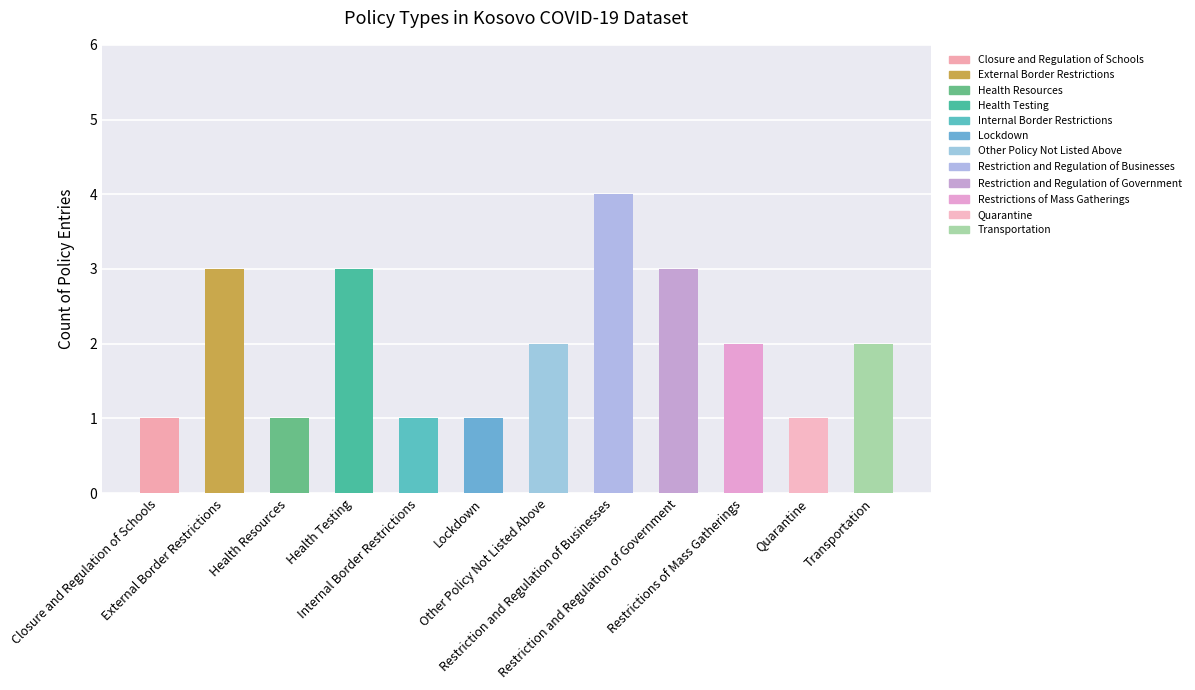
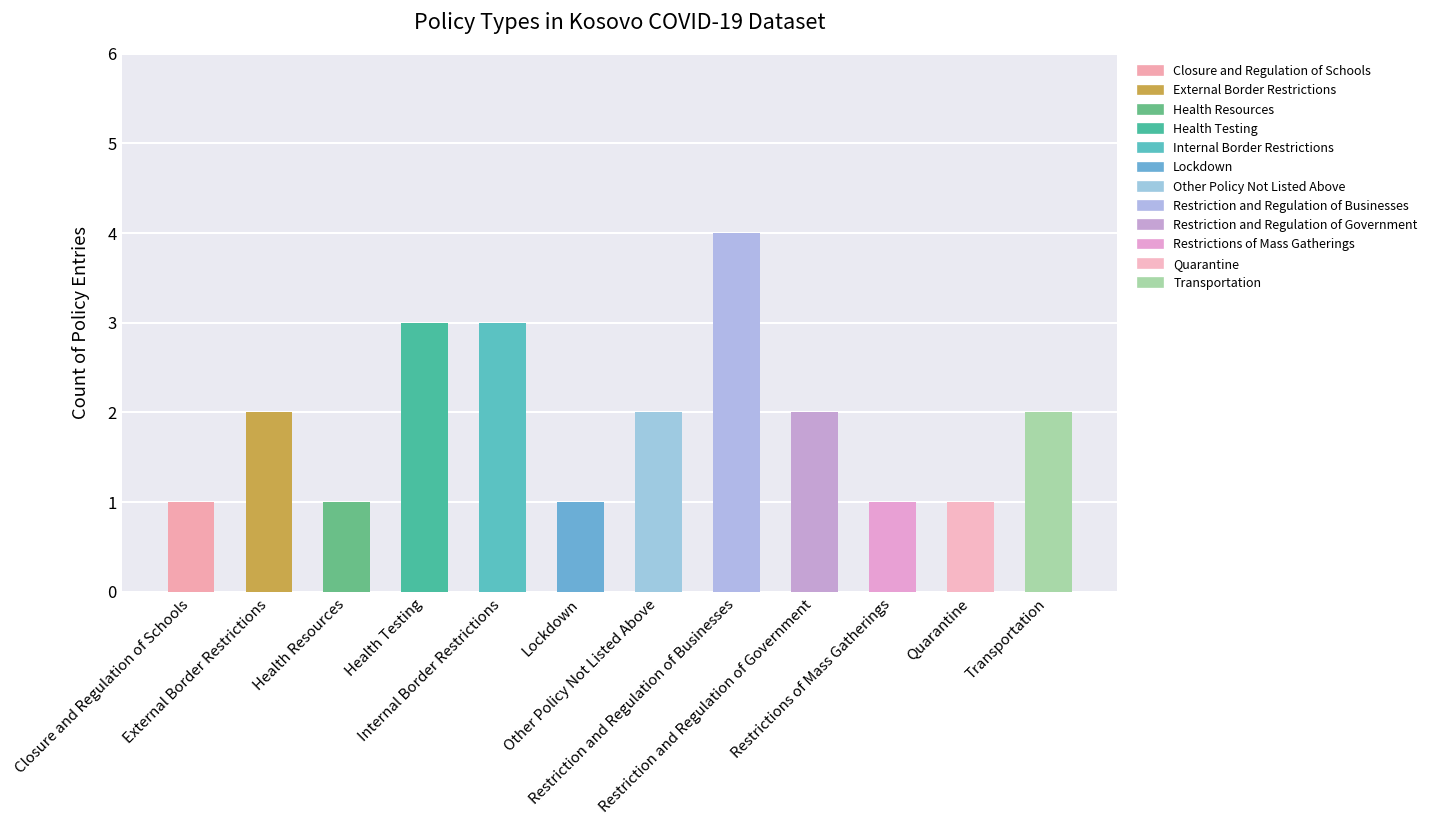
External Border Restrictions: 3 -> 2
Internal Border Restrictions: 1 -> 3
Restriction and Regulation of Government: 3 -> 2
Restrictions of Mass Gatherings: 2 -> 1
